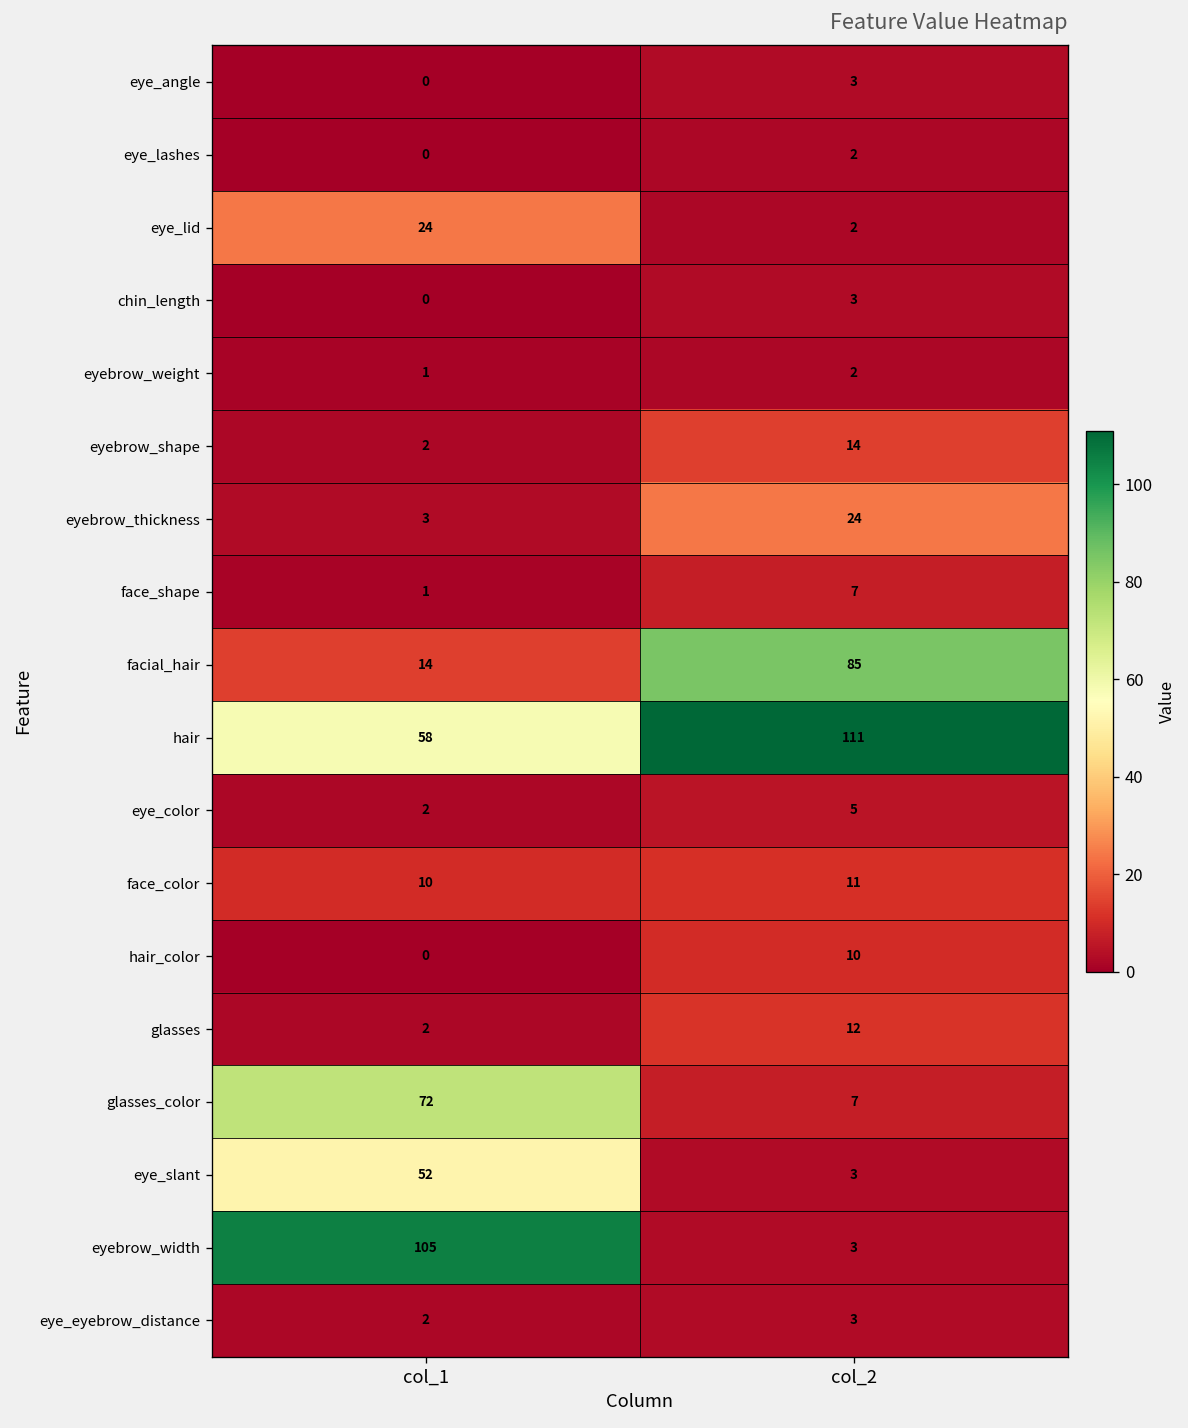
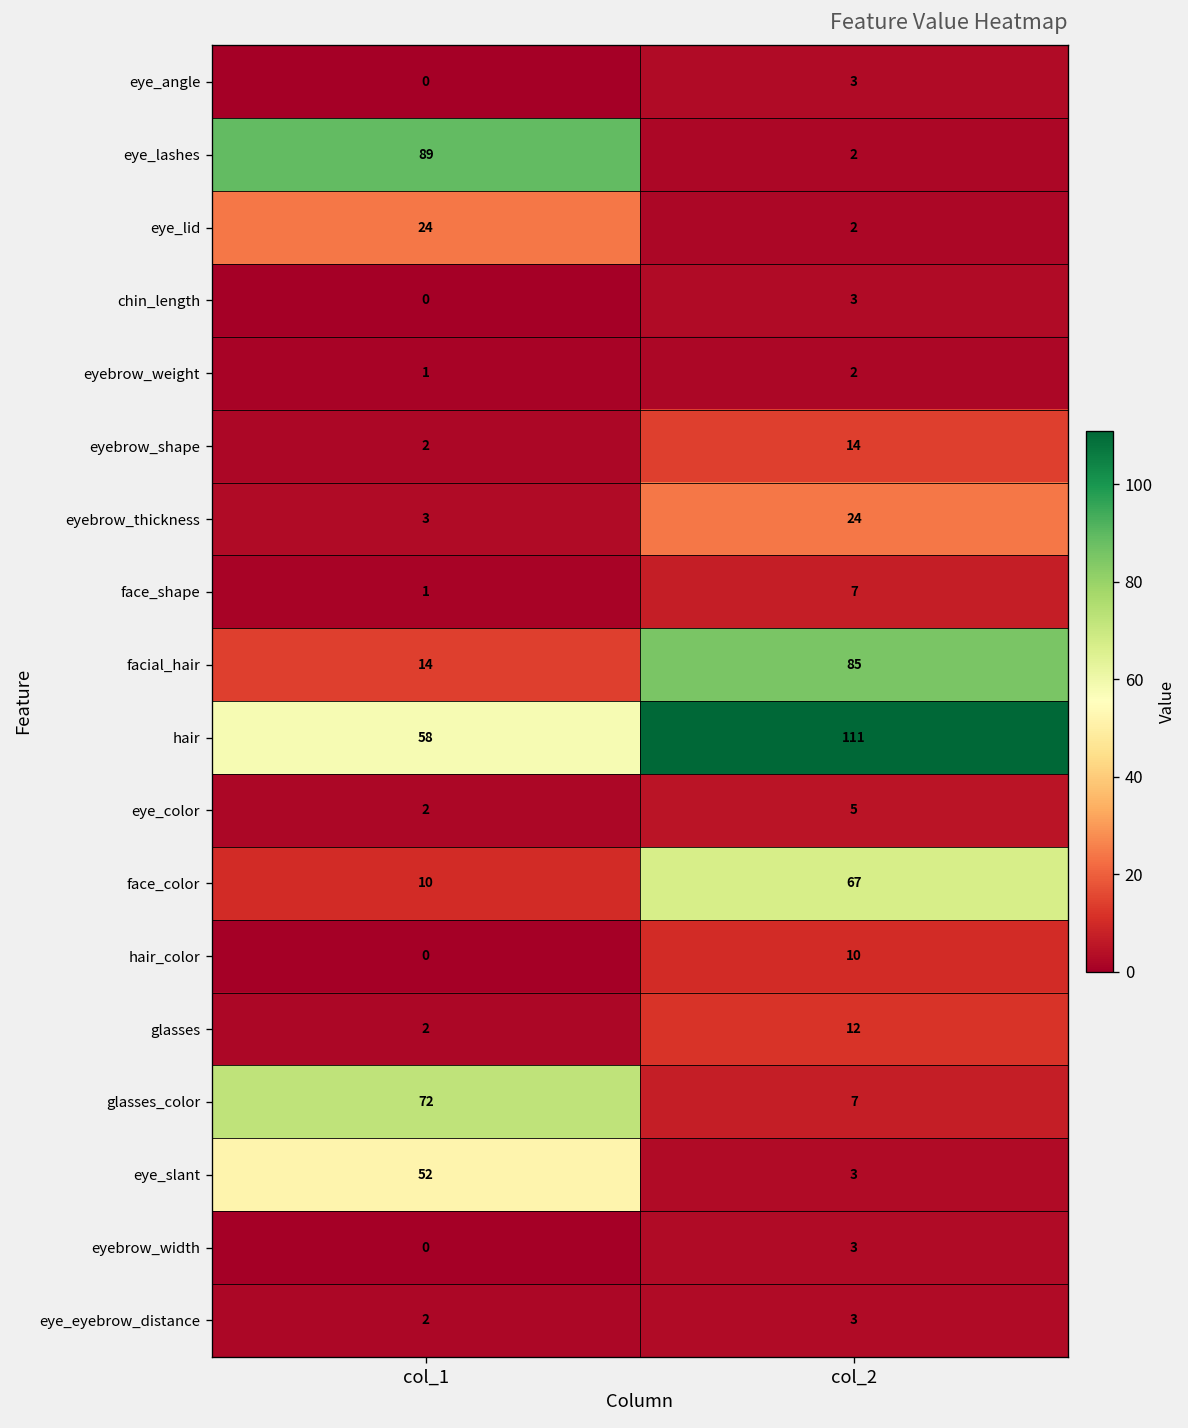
eye_lashes, col_1: 0 -> 89
face_color, col_2: 11 -> 67
eyebrow_width, col_1: 105 -> 0
